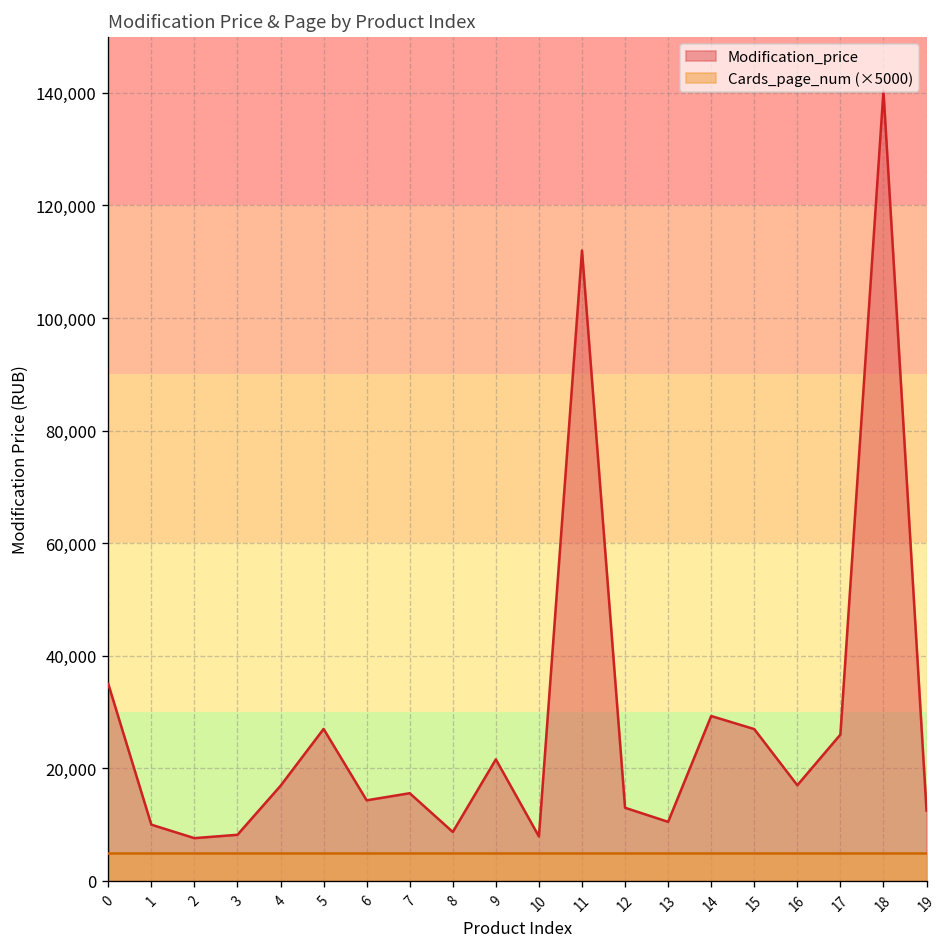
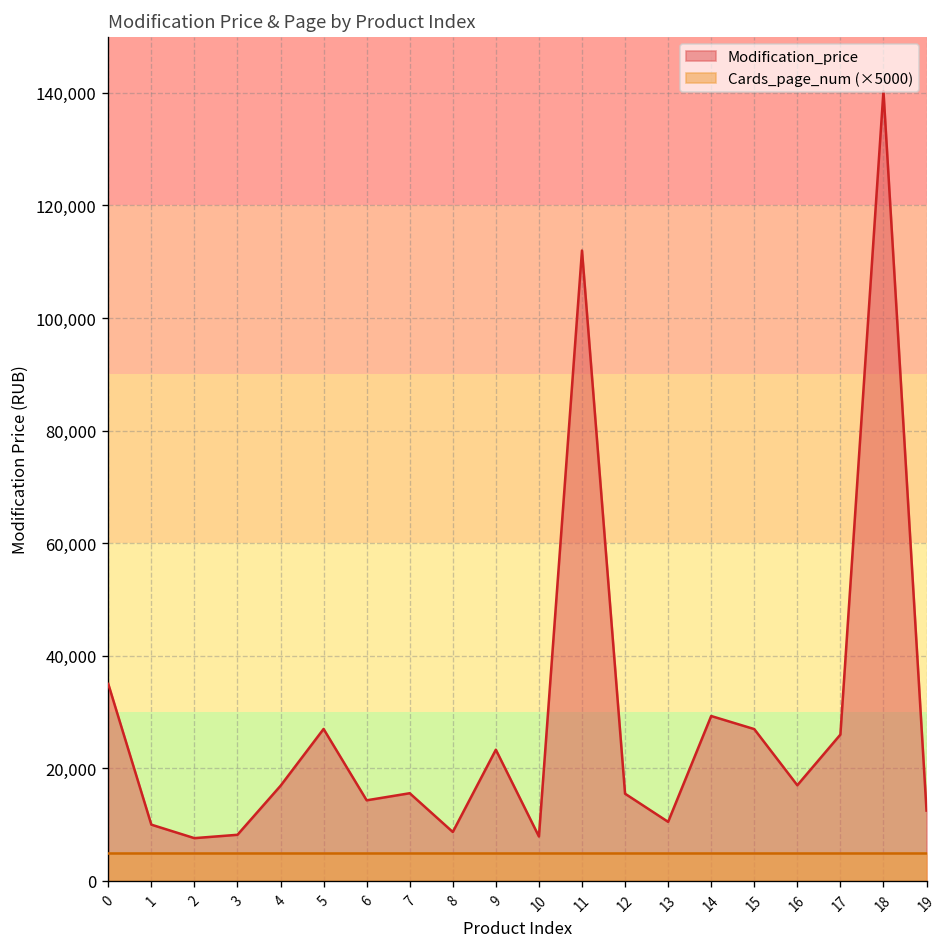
Modification_price, 9: 22,000 -> 23,000
Modification_price, 12: 13,000 -> 15,000
